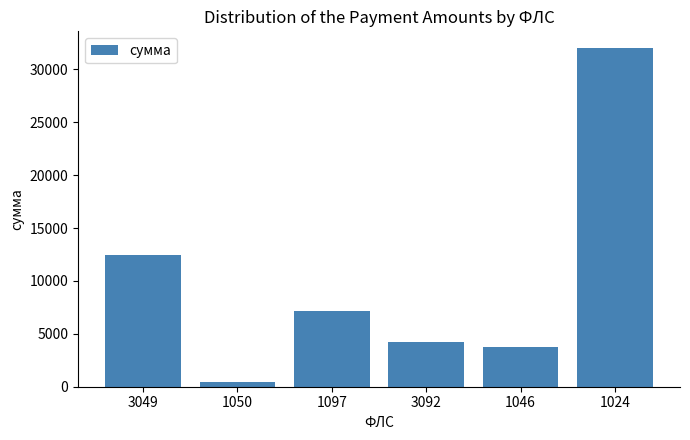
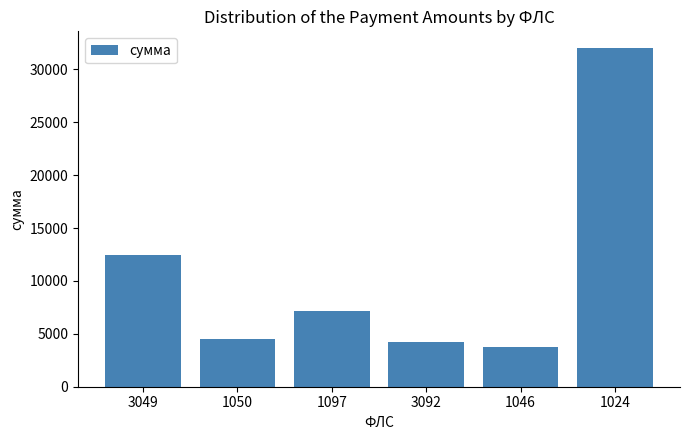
1050: 400 -> 4500
